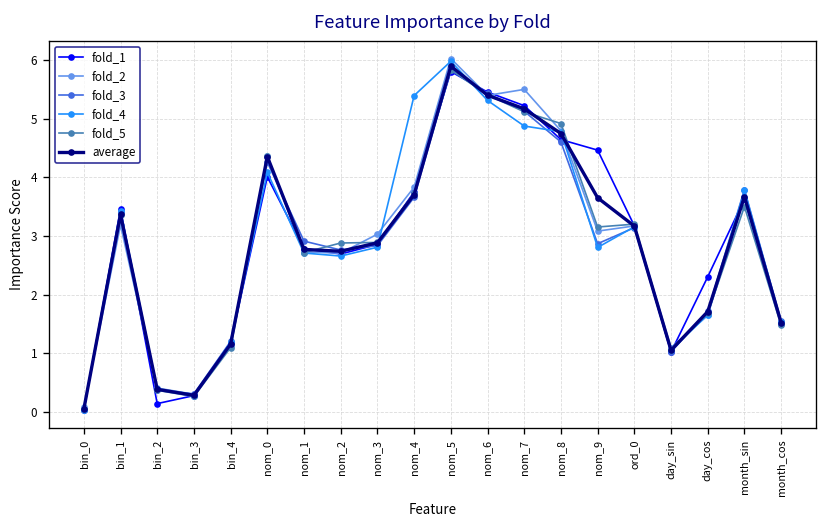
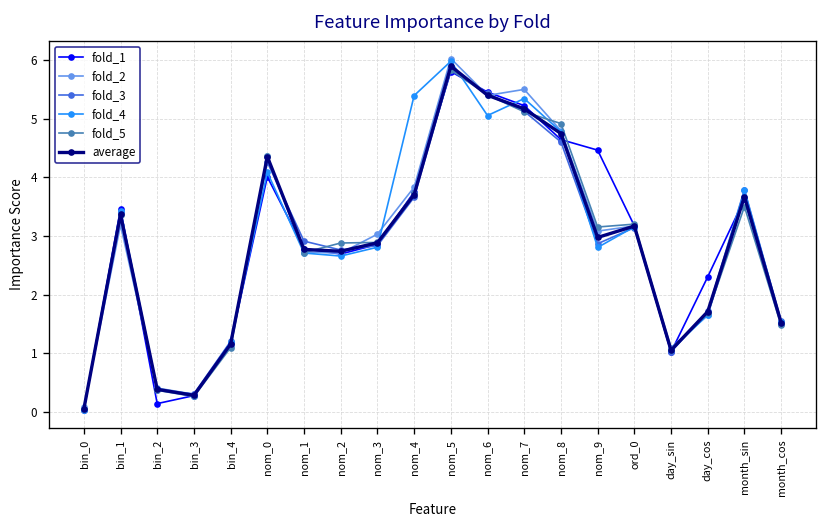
fold_4, nom_6: 5.3 -> 5.1
fold_4, nom_7: 4.9 -> 5.3
average, nom_9: 3.7 -> 3.0
